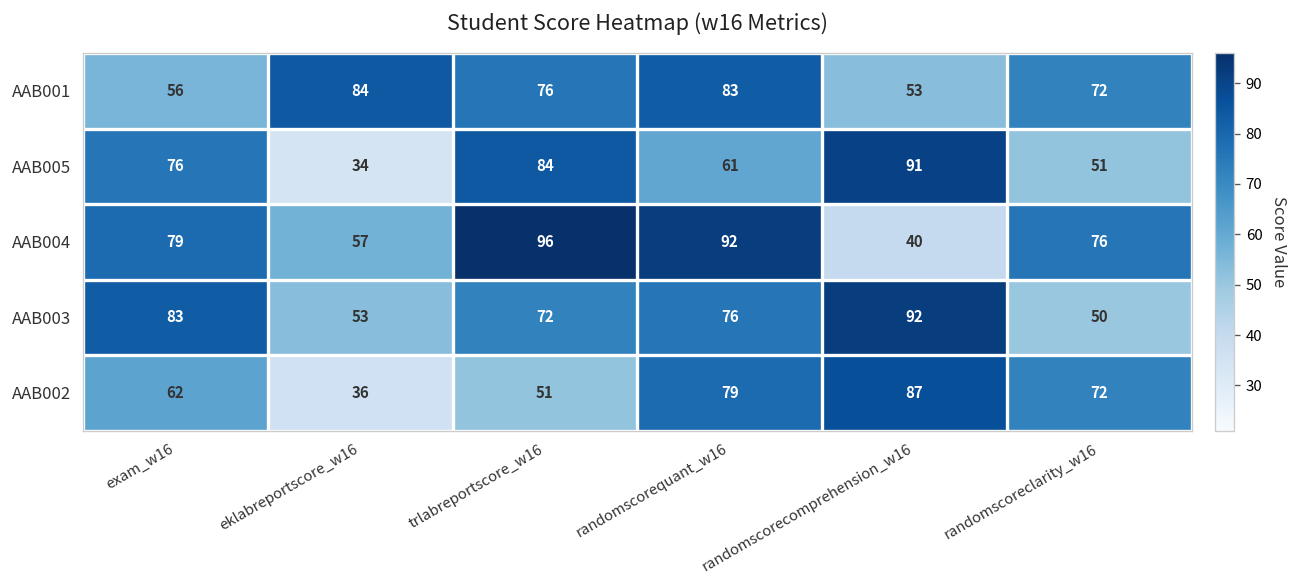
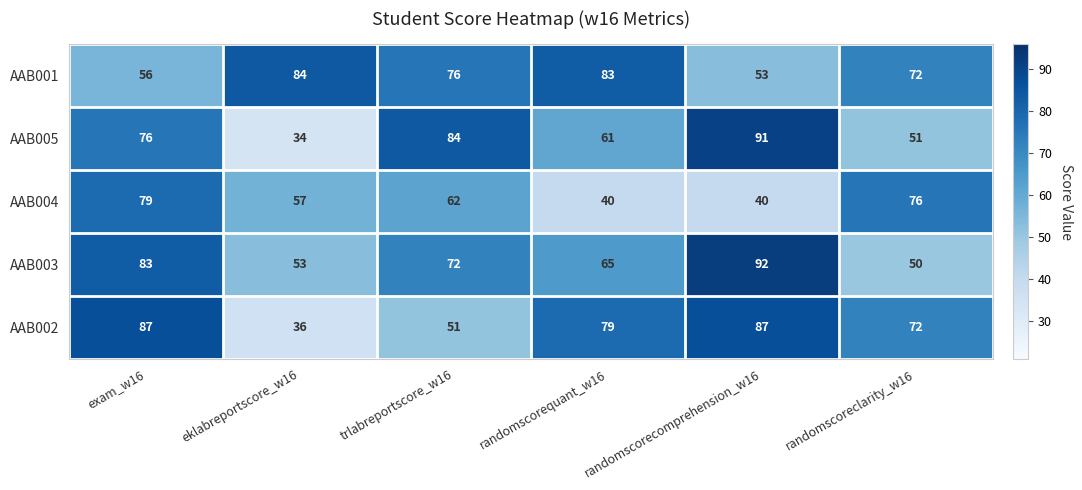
AAB004, trlabreportscore_w16: 96 -> 62
AAB004, randomscorequant_w16: 92 -> 40
AAB003, randomscorequant_w16: 76 -> 65
AAB002, exam_w16: 62 -> 87
